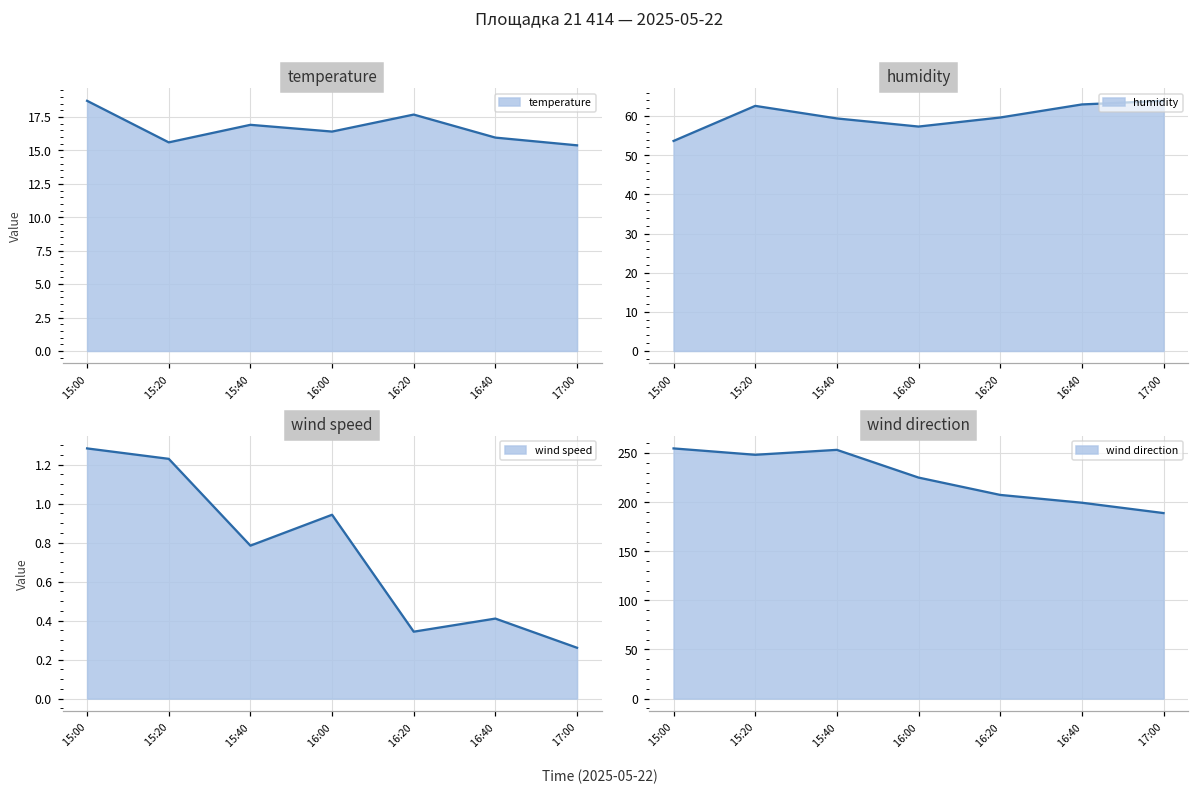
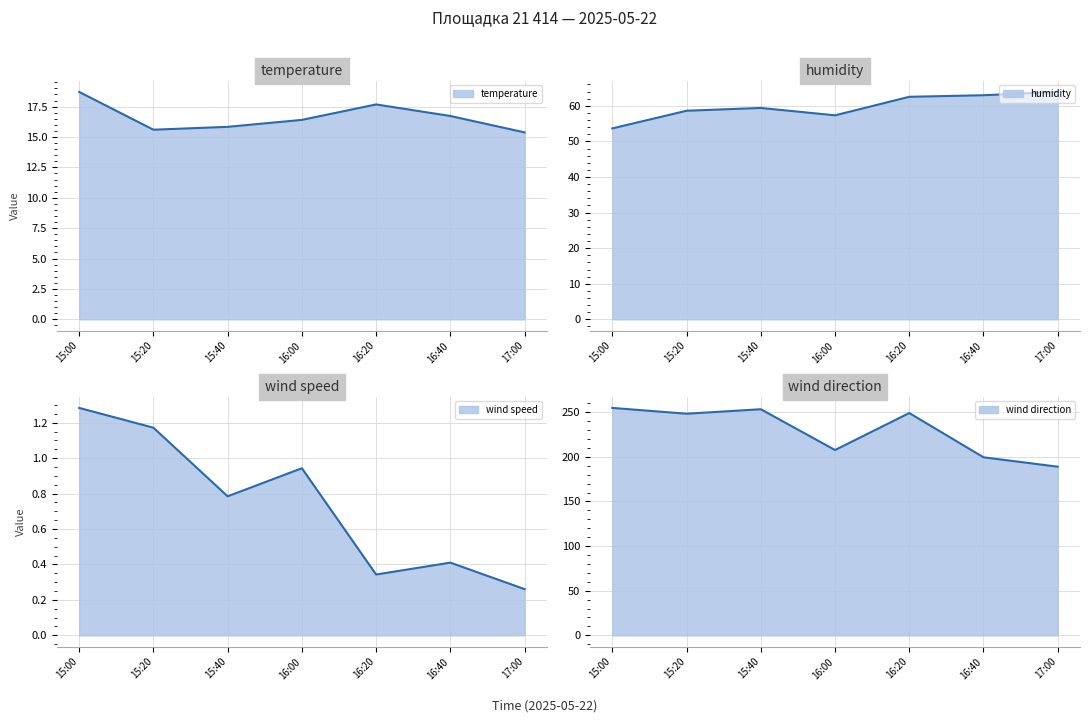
temperature, 15:40: 16.9 -> 15.8
temperature, 16:40: 16.0 -> 16.7
humidity, 15:20: 63 -> 59
humidity, 16:20: 60 -> 63
wind speed, 15:20: 1.23 -> 1.17
wind direction, 16:00: 230 -> 210
wind direction, 16:20: 210 -> 250
